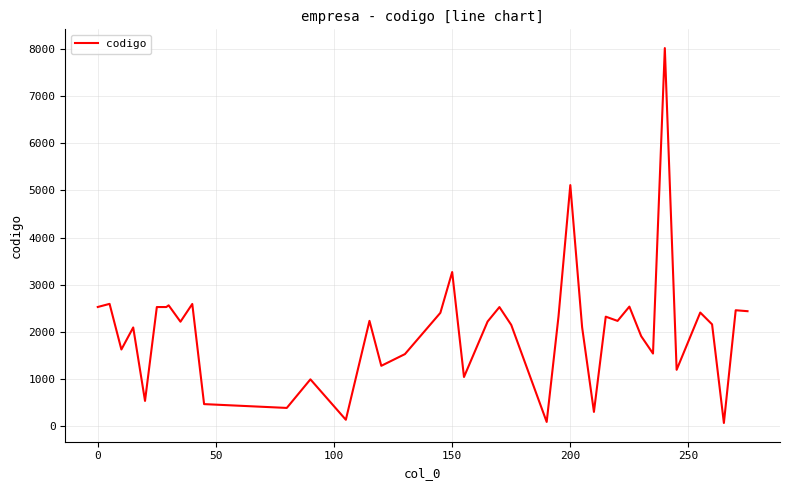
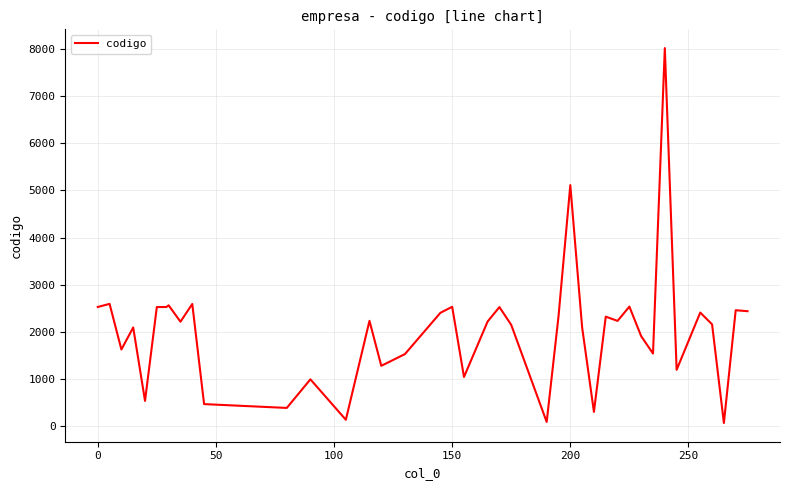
150: 3300 -> 2500
